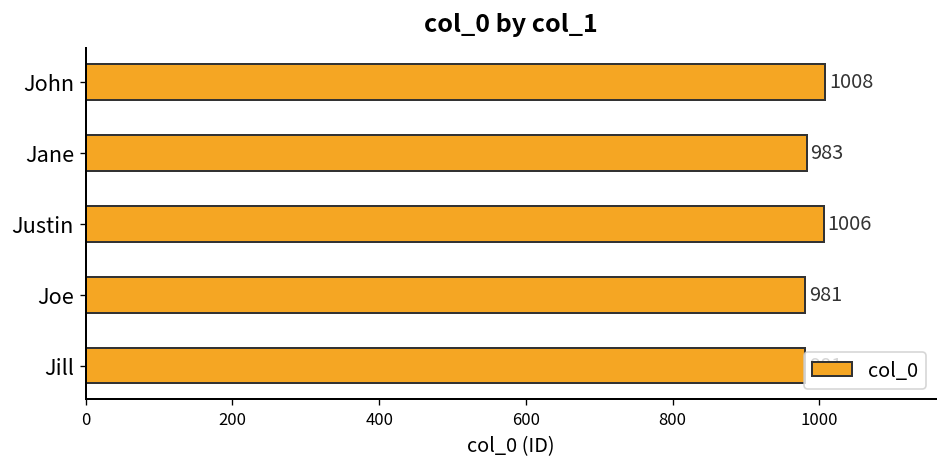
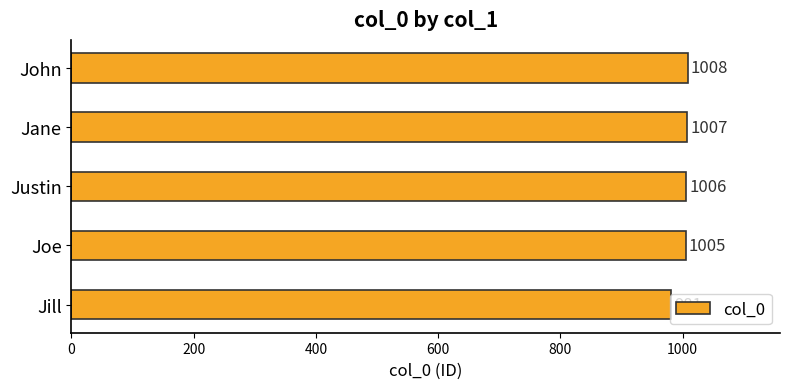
Jane: 983 -> 1007
Joe: 981 -> 1005
